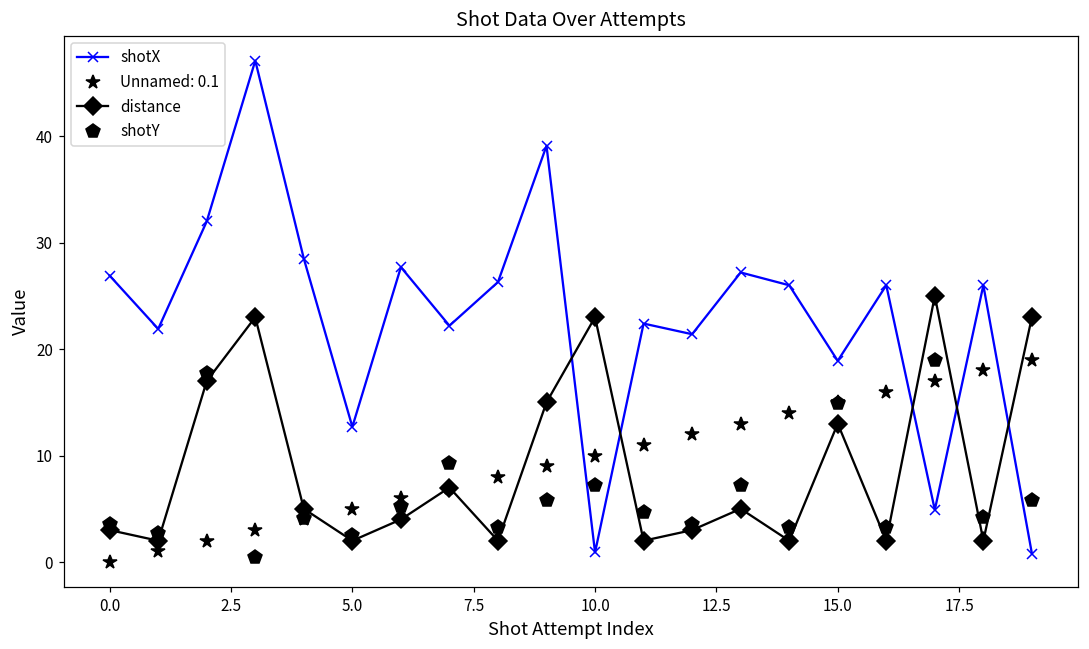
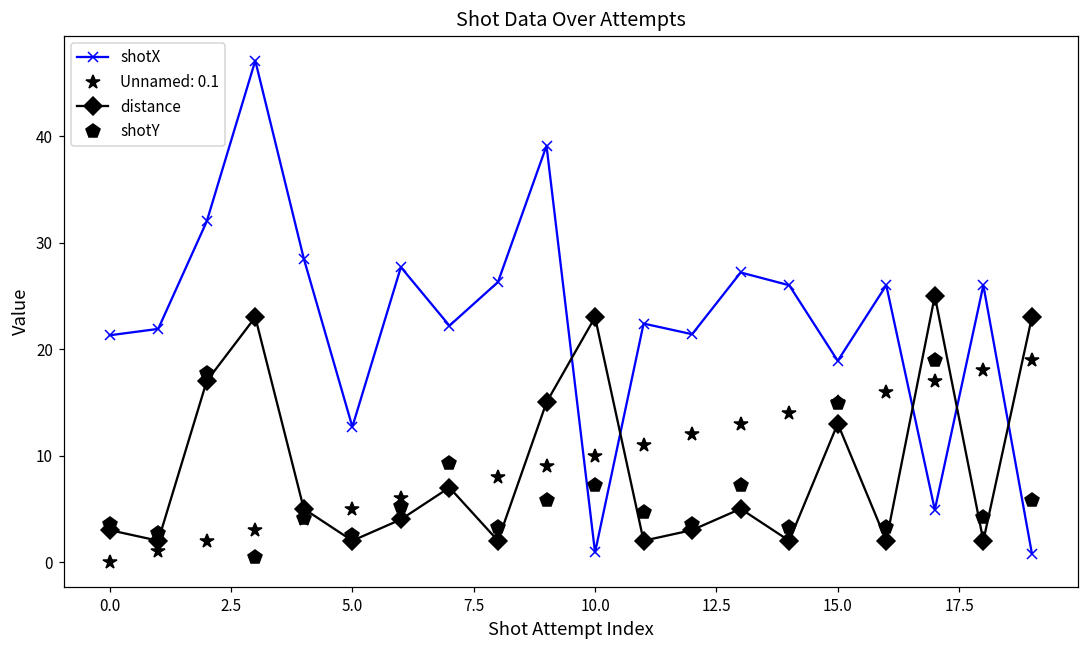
shotX, 0.0: 27 -> 21
